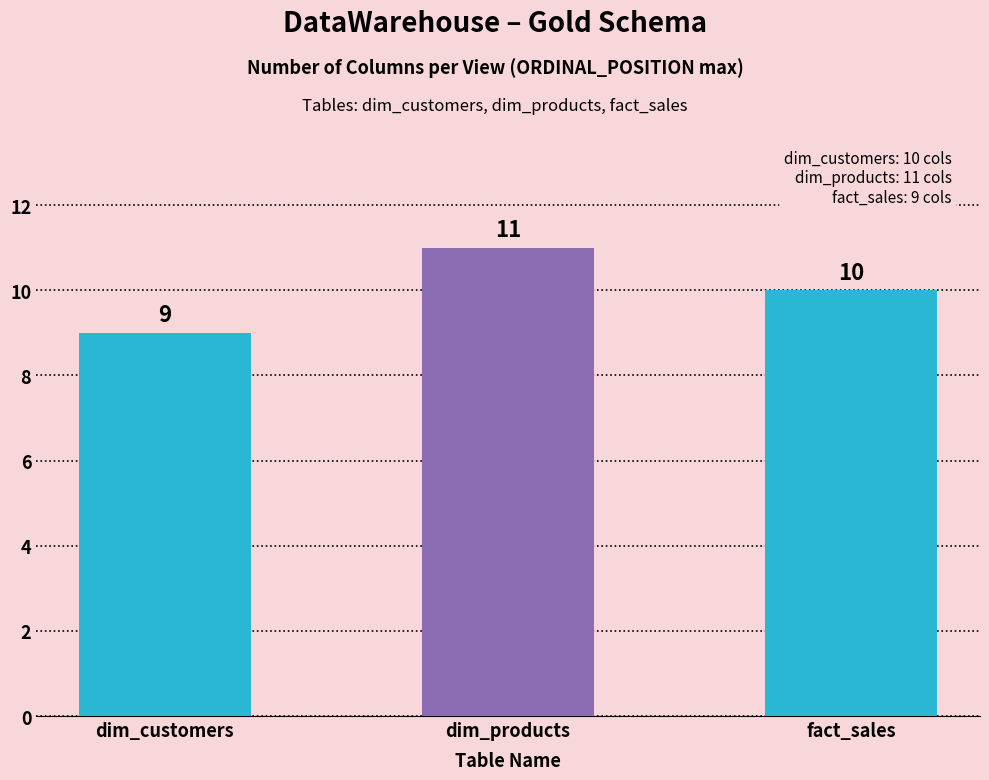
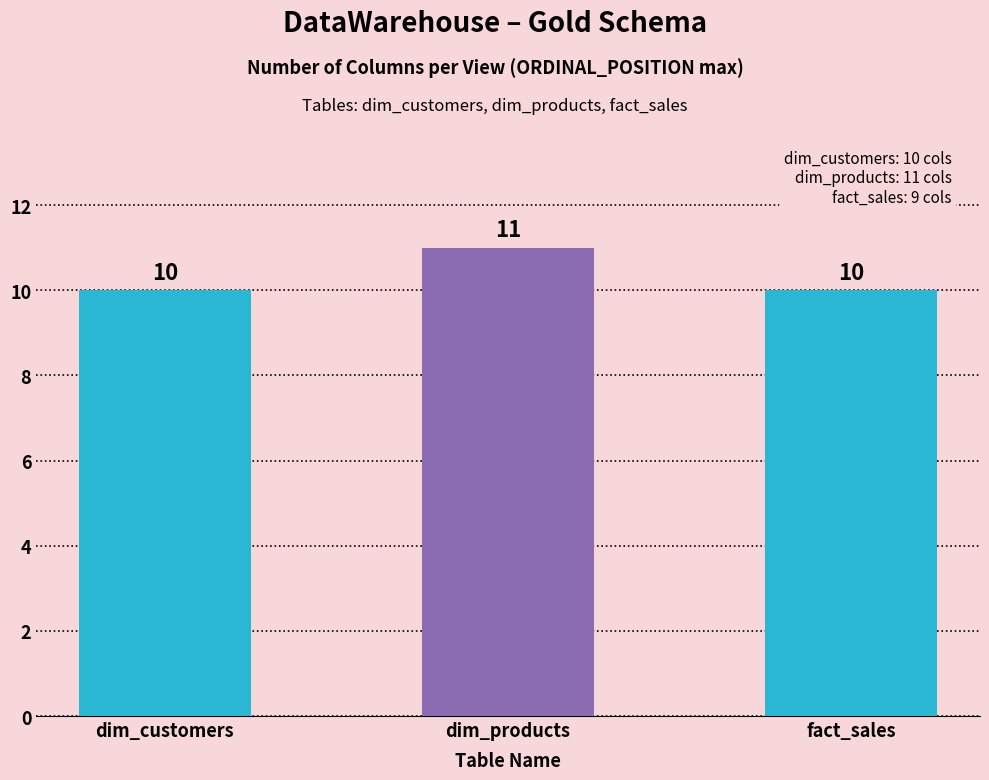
dim_customers: 9 -> 10
